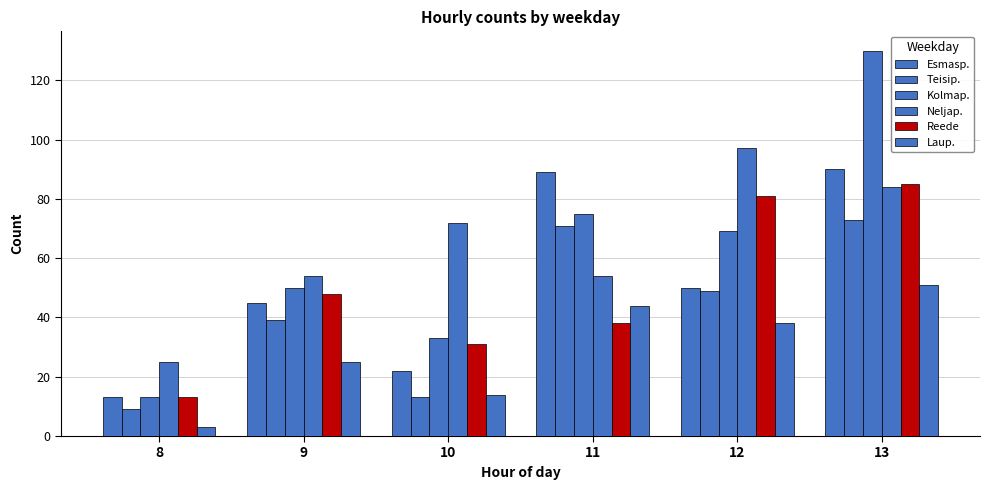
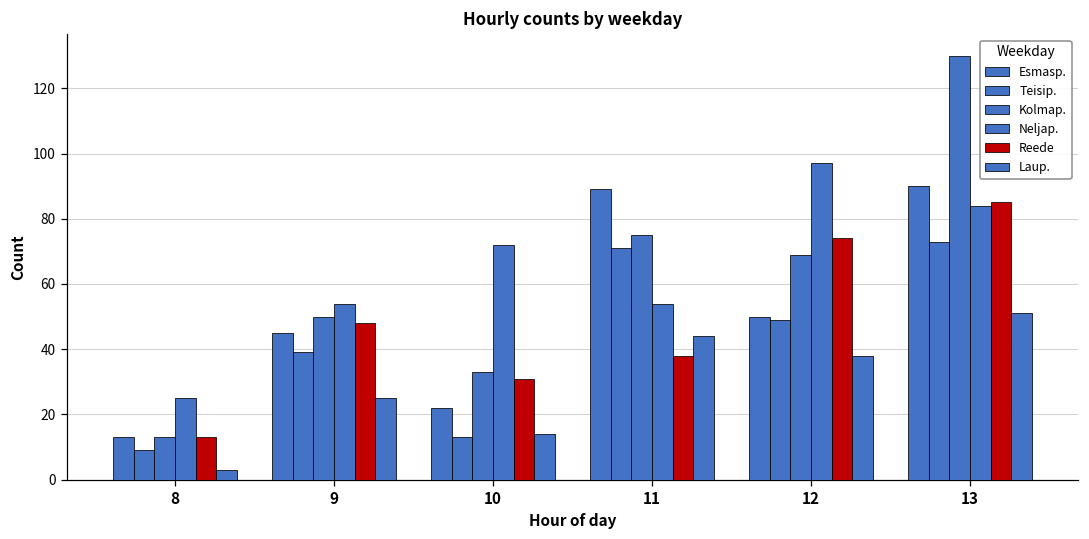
Reede, 12: 81 -> 74
